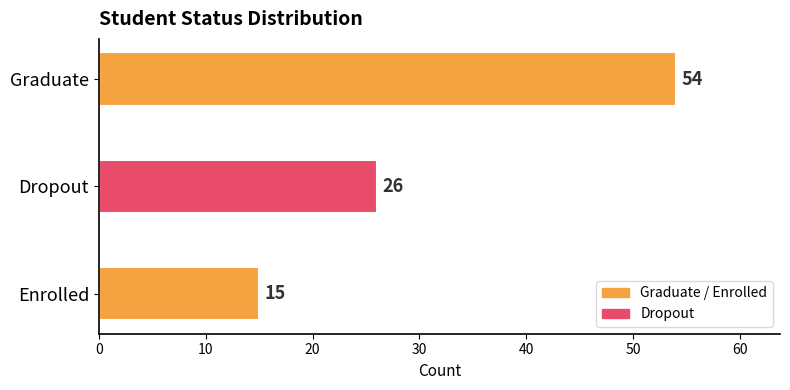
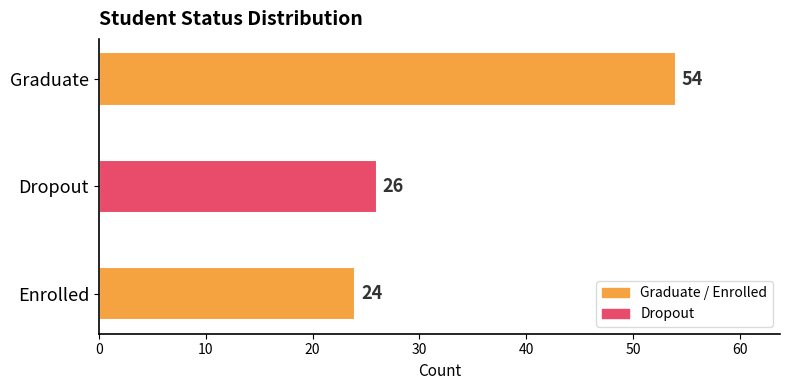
Enrolled: 15 -> 24
